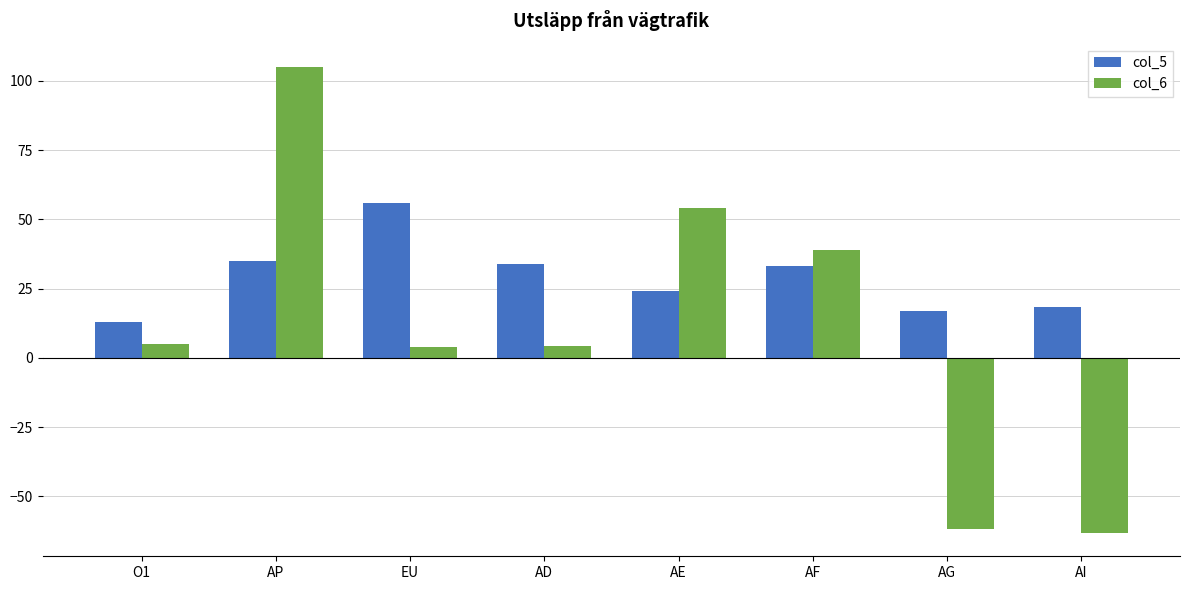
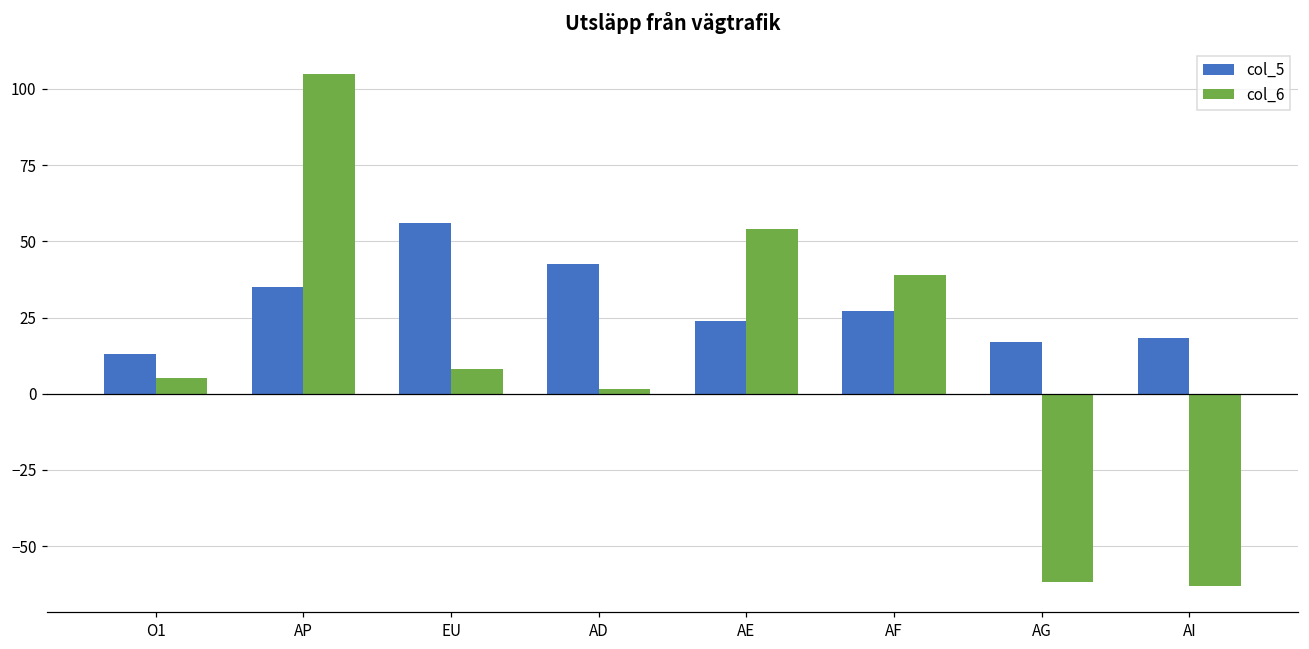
col_6, EU: 4 -> 8
col_5, AD: 34 -> 43
col_6, AD: 4 -> 2
col_5, AF: 33 -> 27
